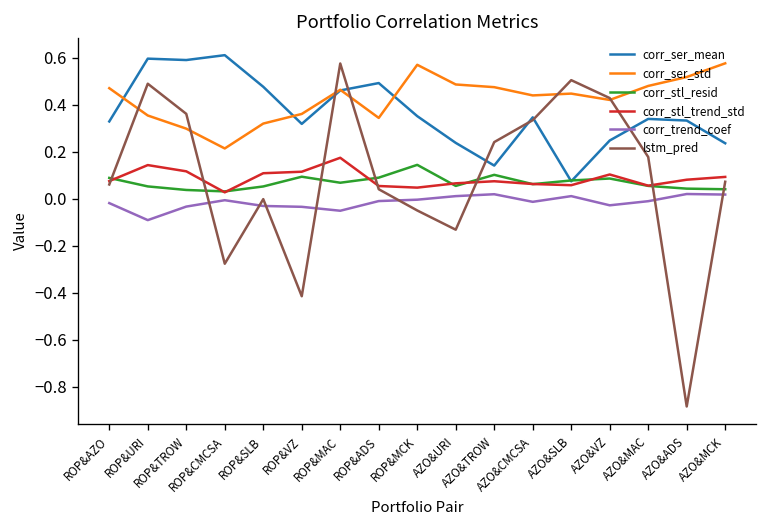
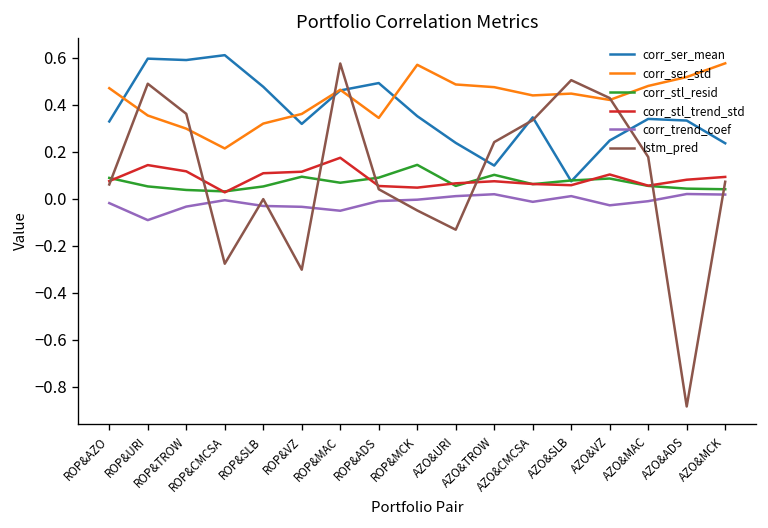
lstm_pred, ROP&VZ: -0.41 -> -0.30
